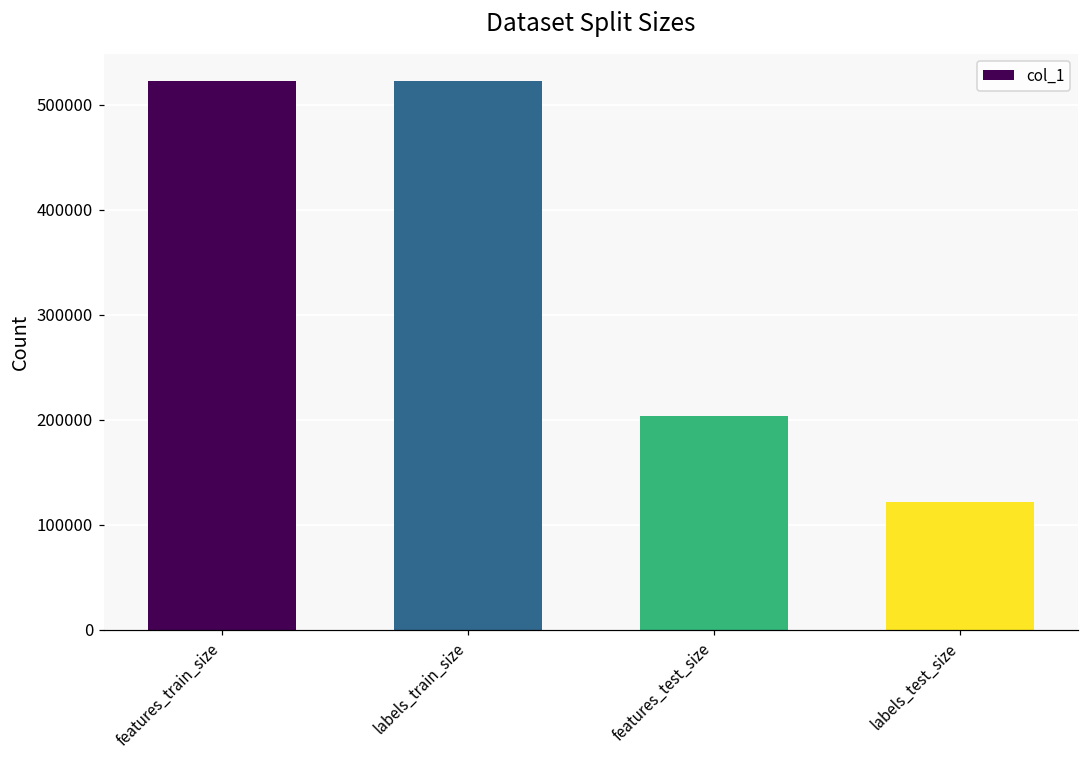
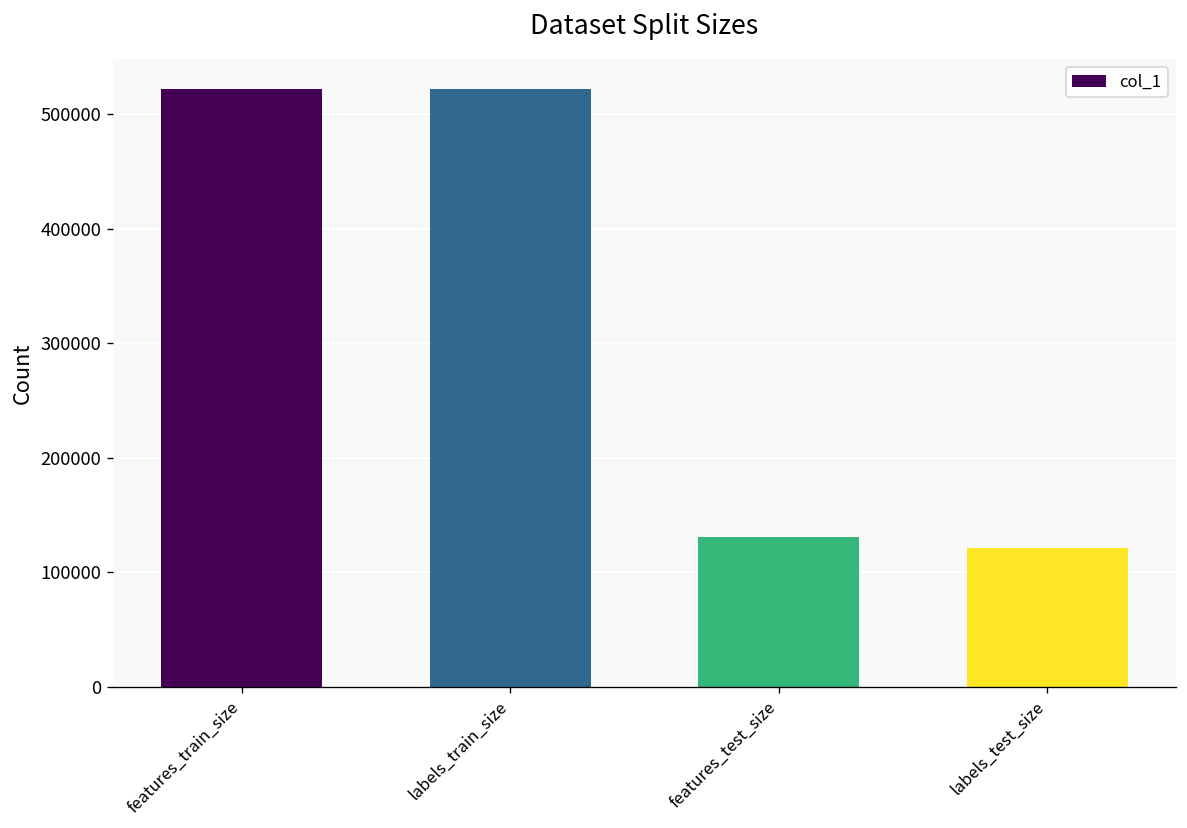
features_test_size: 200000 -> 130000
